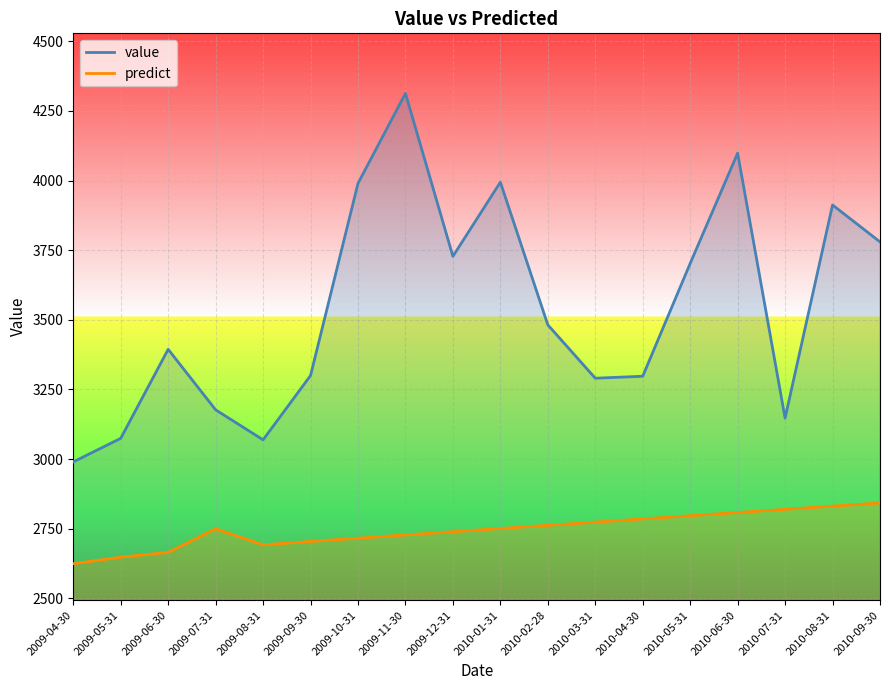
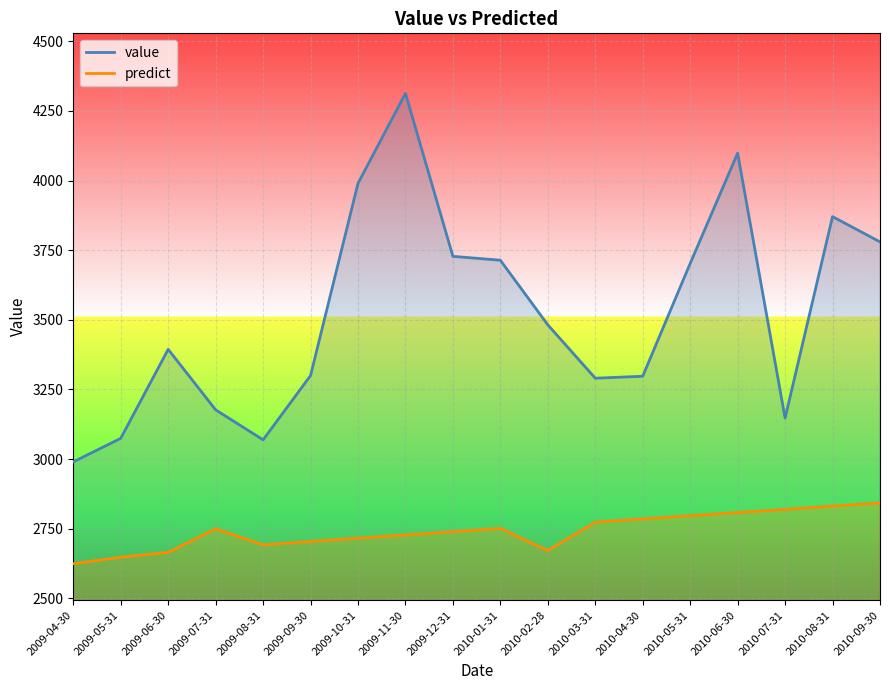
value, 2010-01-31: 3990 -> 3710
predict, 2010-02-28: 2760 -> 2670
value, 2010-08-31: 3910 -> 3870
